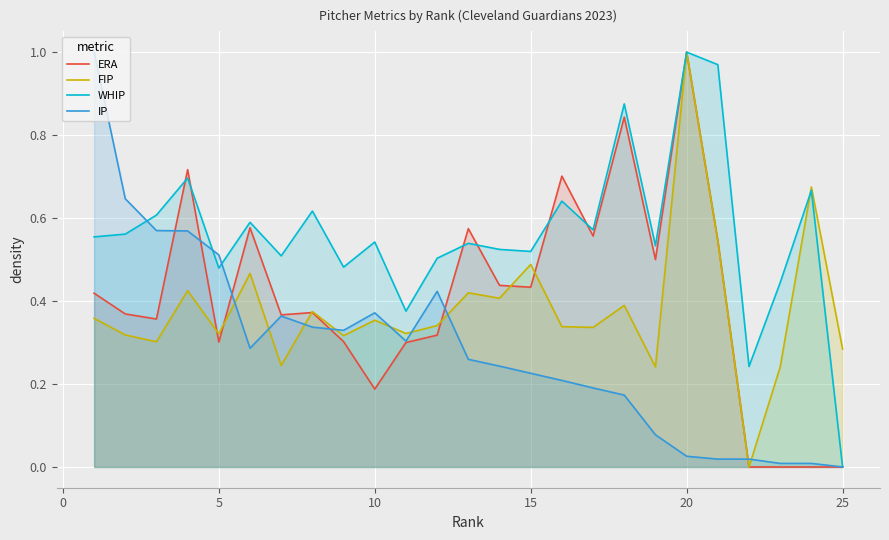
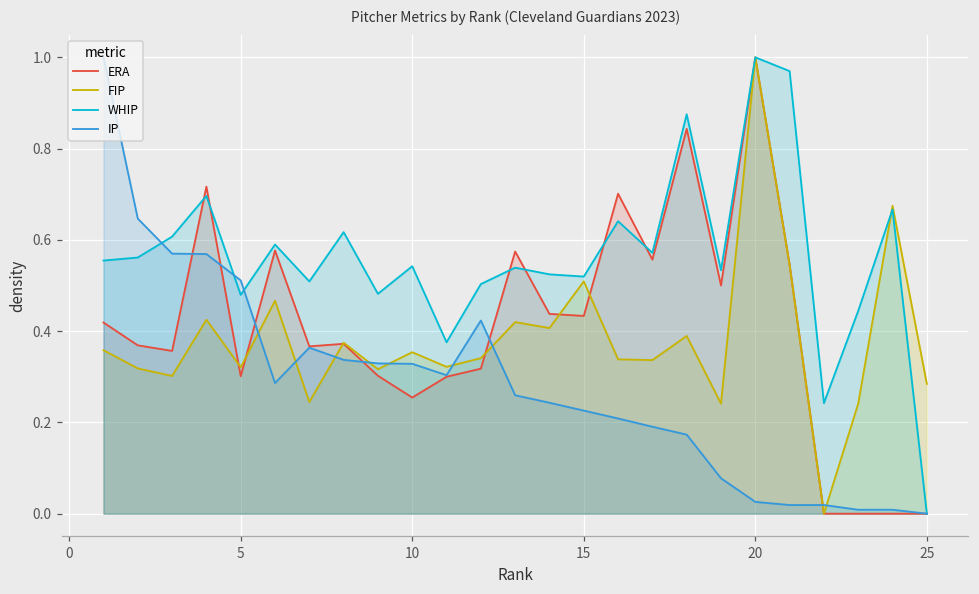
ERA, 10: 0.19 -> 0.25
IP, 10: 0.37 -> 0.33
FIP, 15: 0.49 -> 0.51
